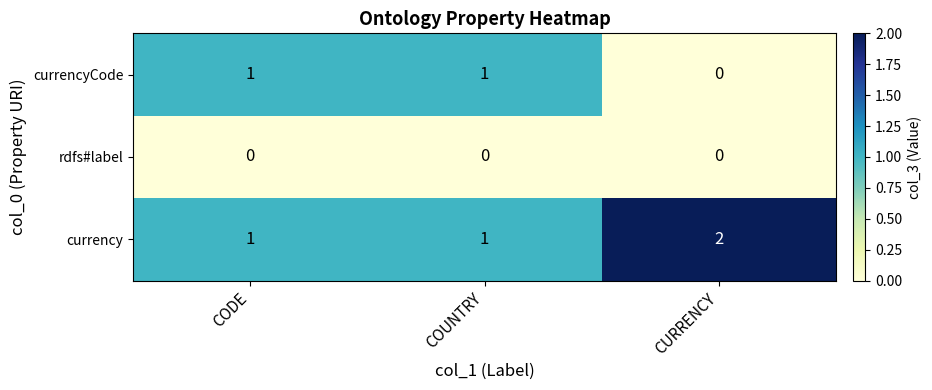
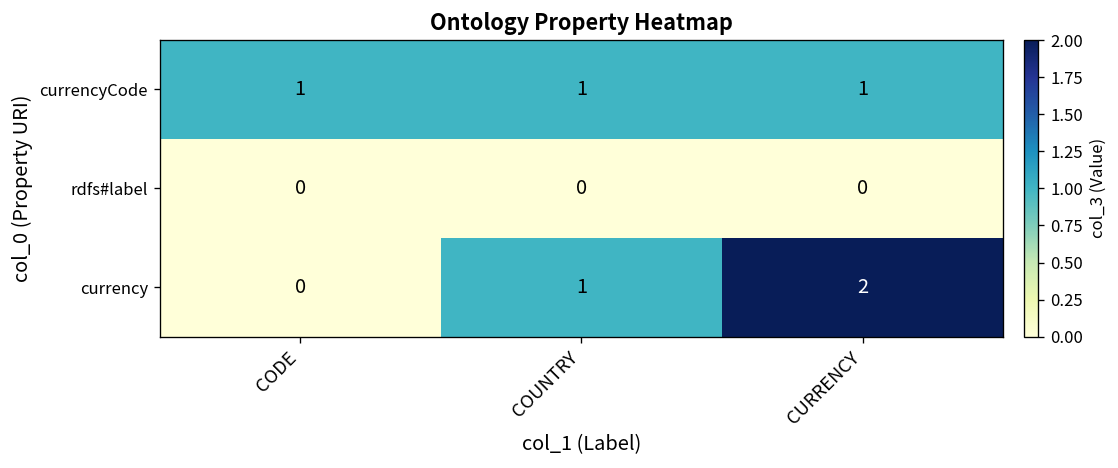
currencyCode, CURRENCY: 0 -> 1
currency, CODE: 1 -> 0
